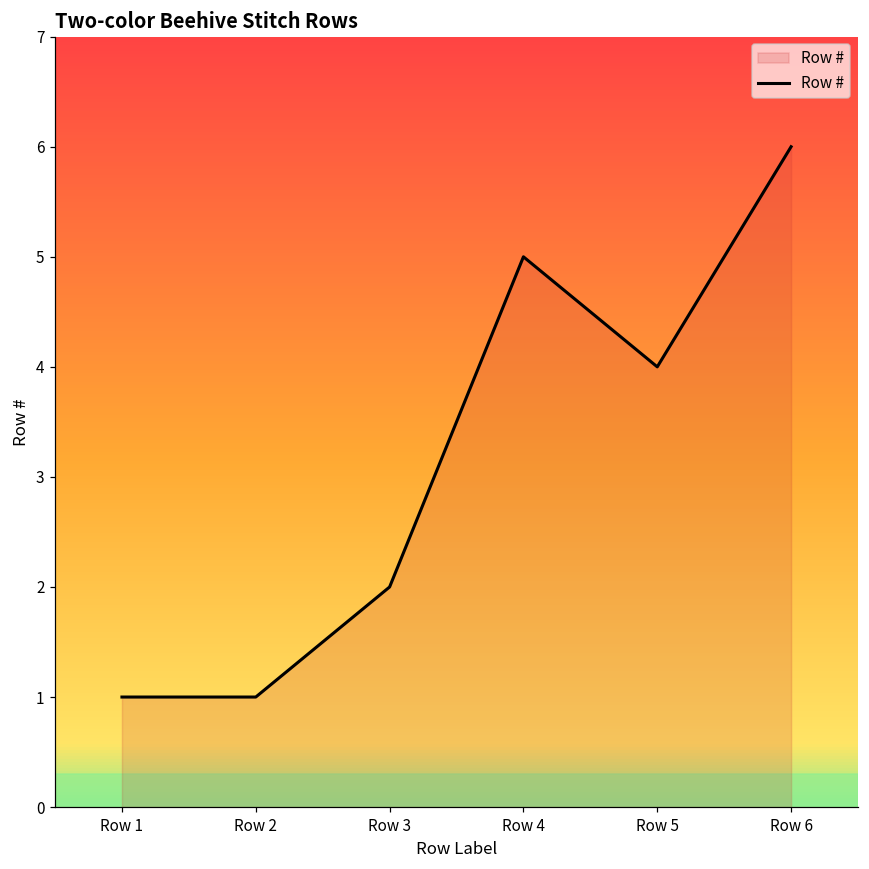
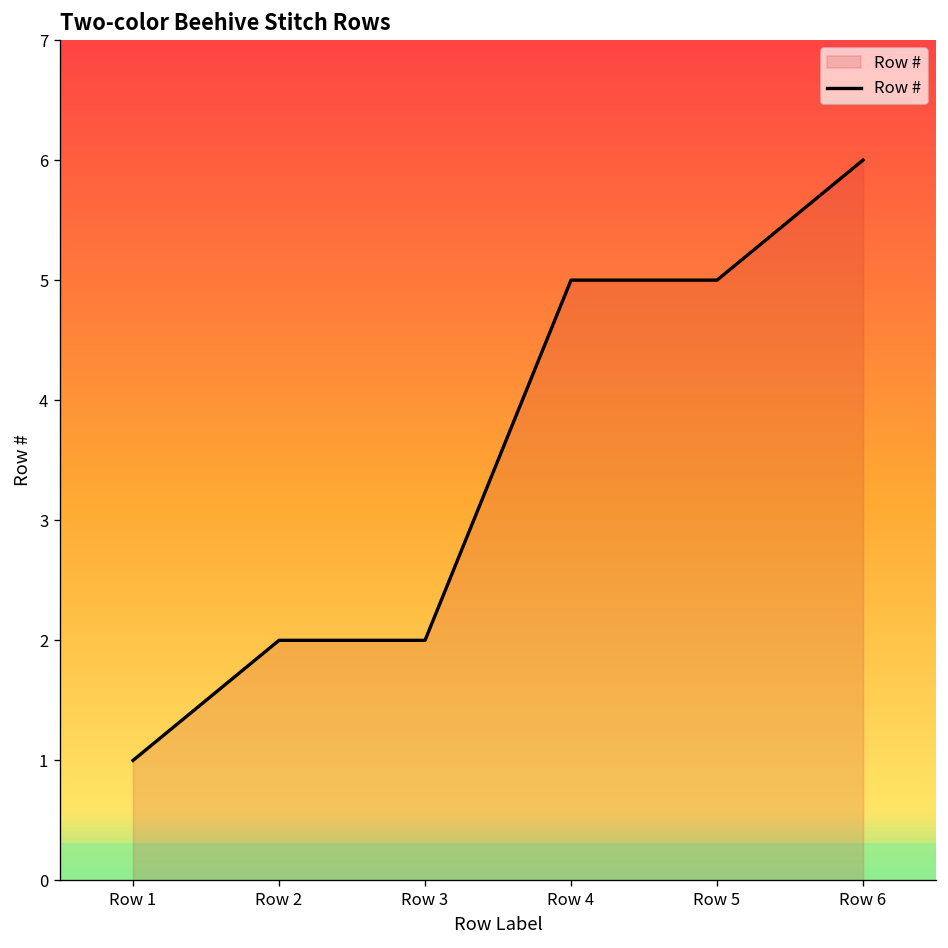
Row 2: 1 -> 2
Row 5: 4 -> 5
